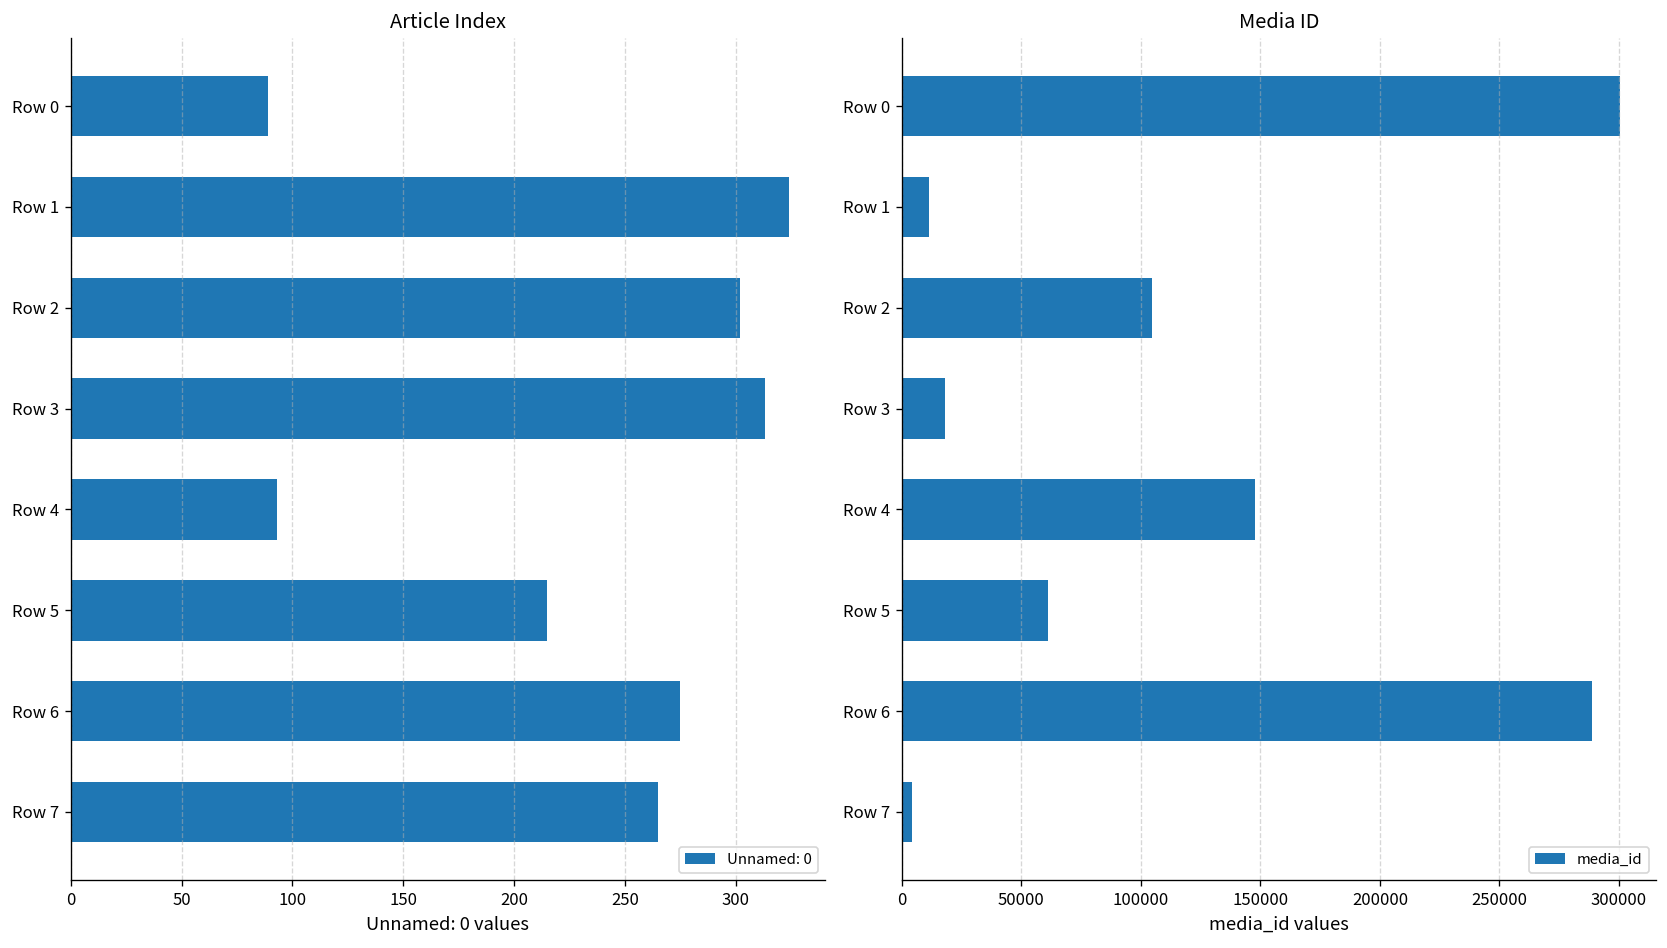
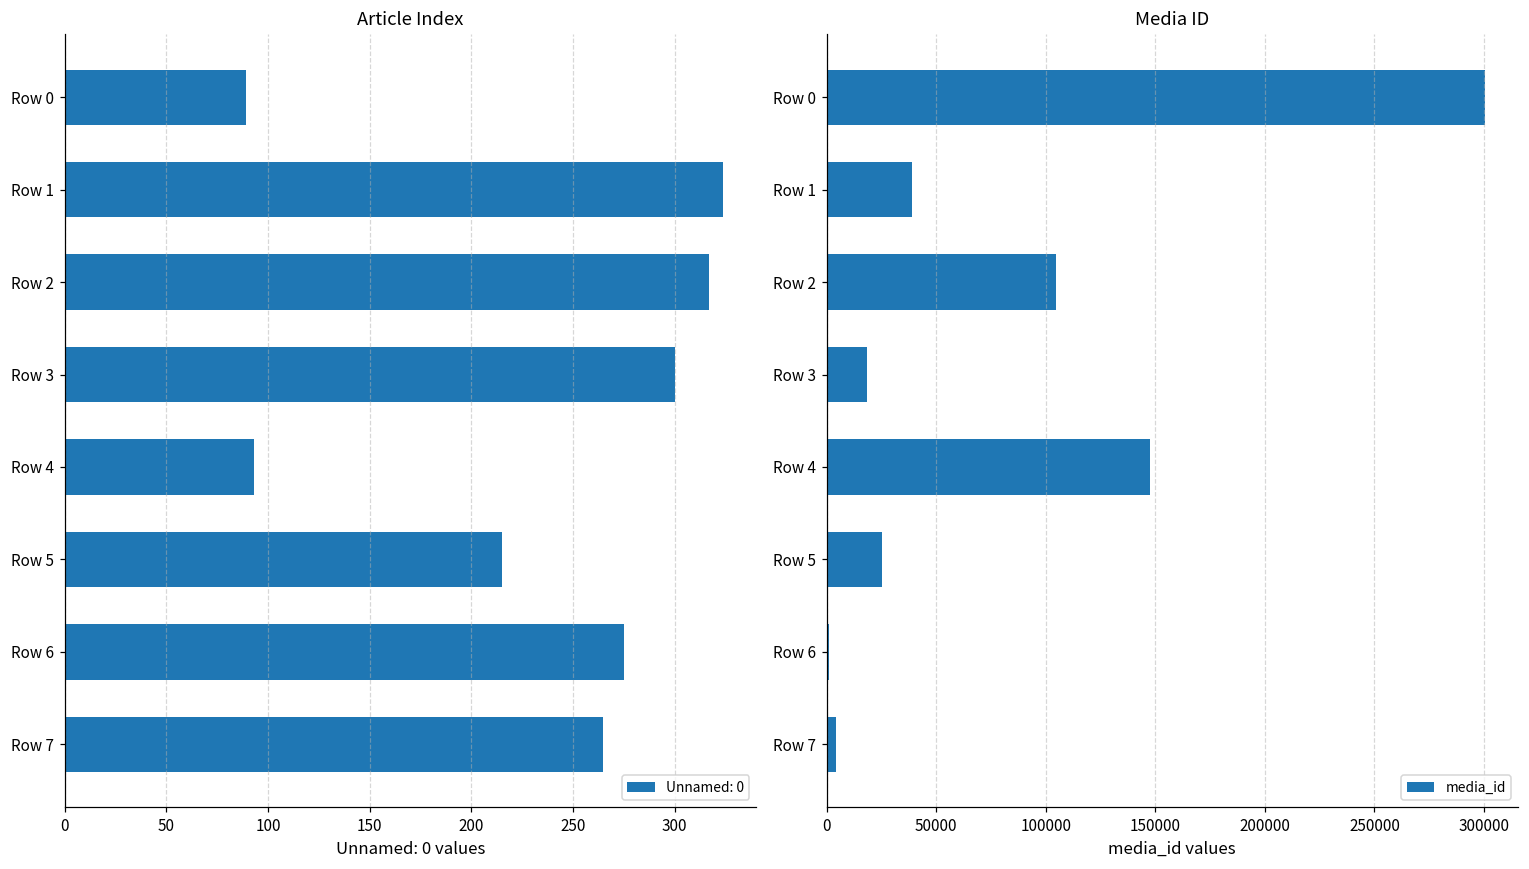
Article Index, Row 2: 302 -> 317
Article Index, Row 3: 313 -> 300
Media ID, Row 1: 11000 -> 39000
Media ID, Row 5: 61000 -> 25000
Media ID, Row 6: 289000 -> 1000
